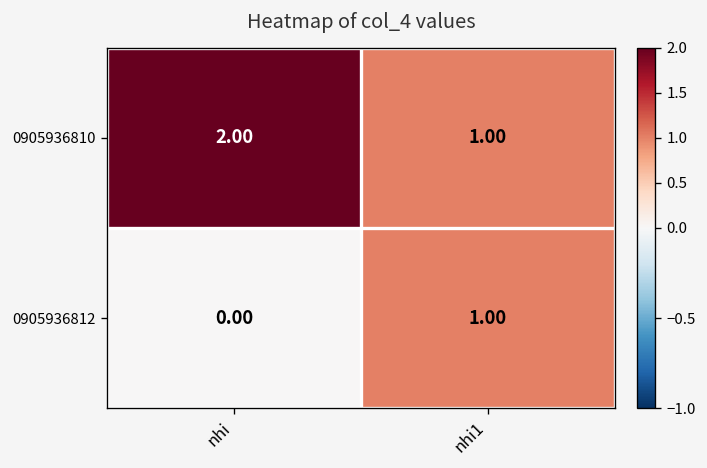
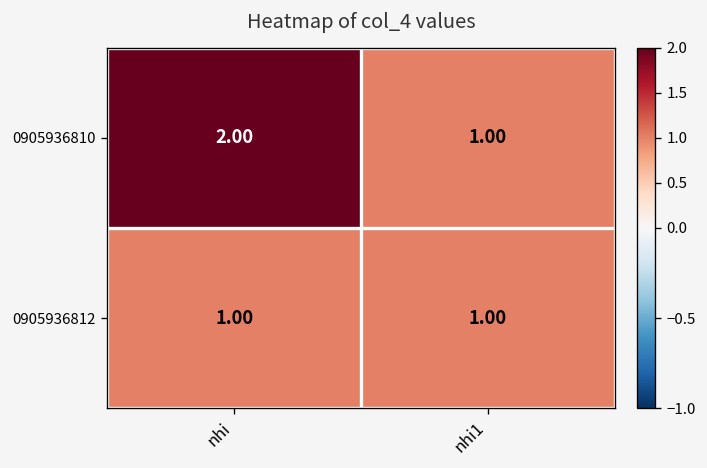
0905936812, nhi: 0.00 -> 1.00
